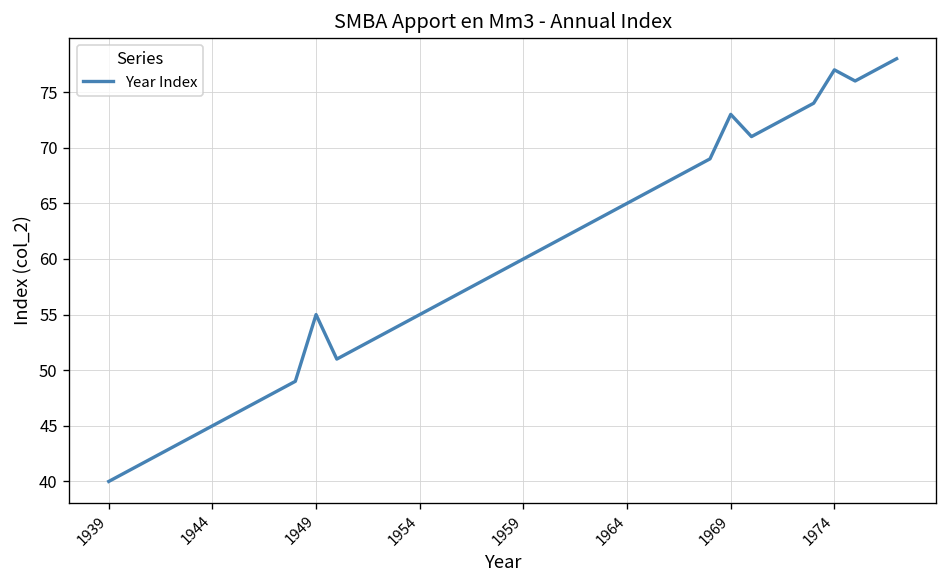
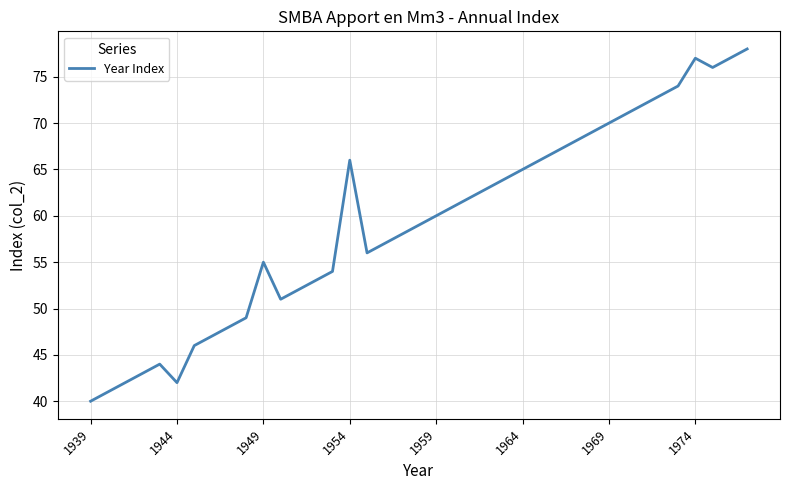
1944: 45 -> 42
1954: 55 -> 66
1969: 73 -> 70
